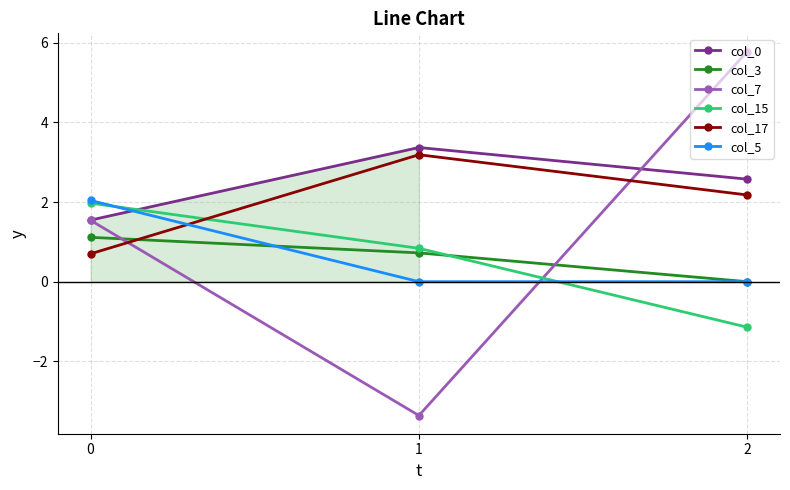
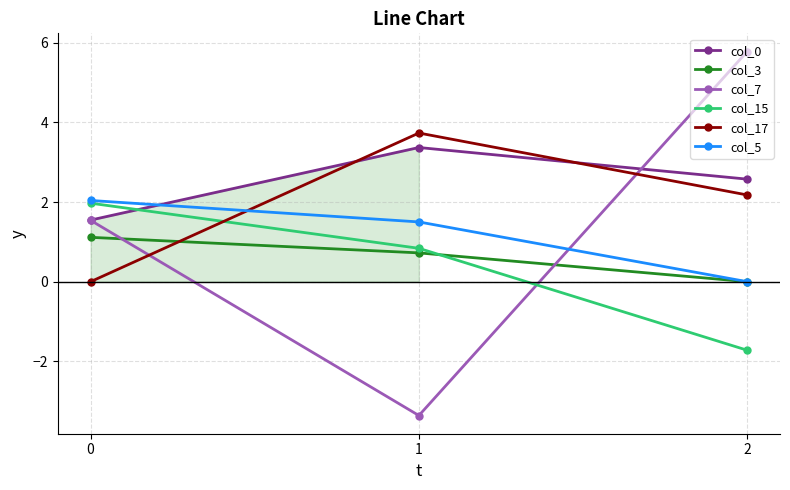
col_17, 0: 0.7 -> 0.0
col_17, 1: 3.2 -> 3.7
col_5, 1: 0.0 -> 1.5
col_15, 2: -1.1 -> -1.7
